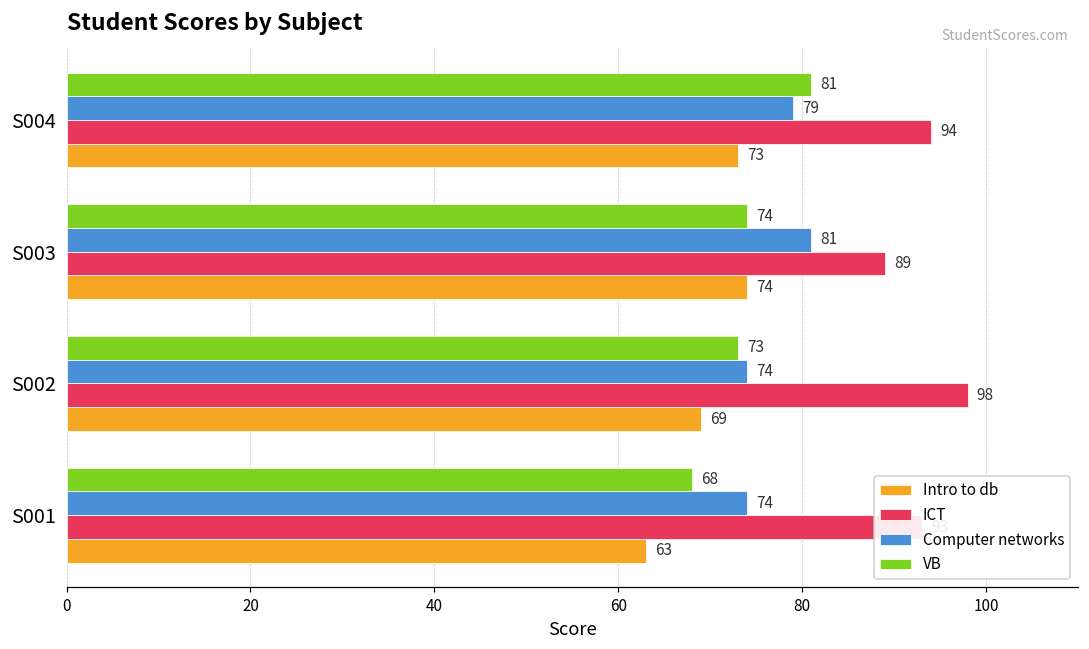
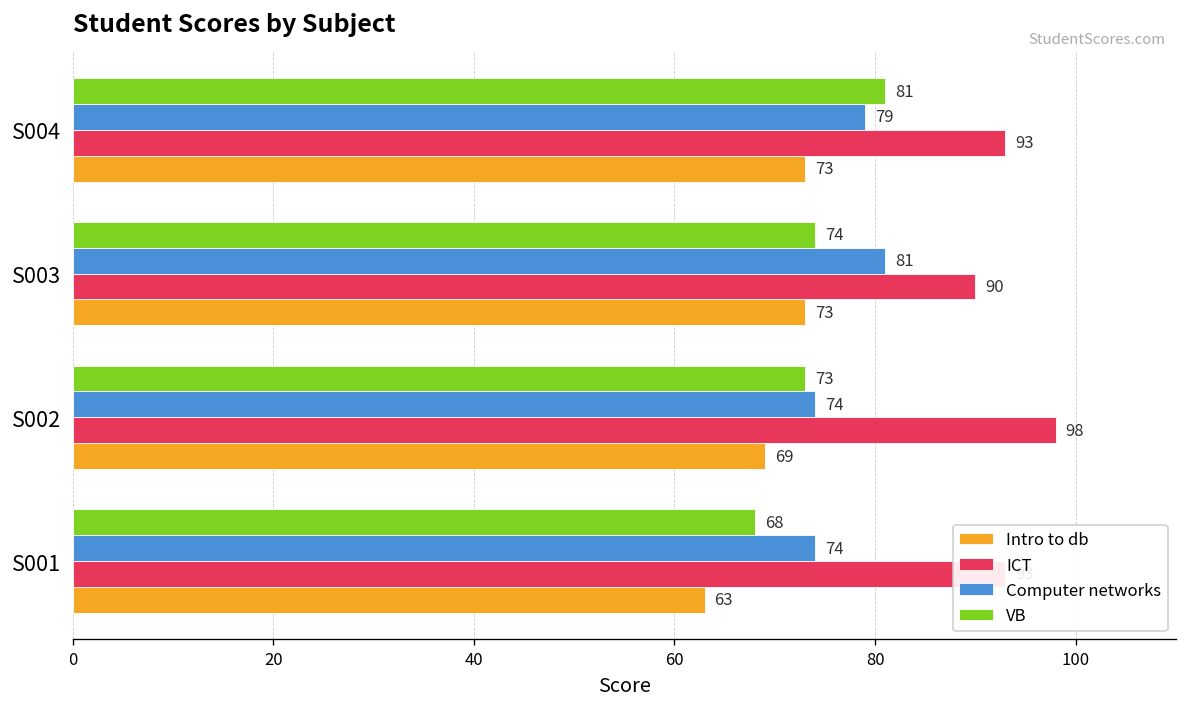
ICT, S004: 94 -> 93
ICT, S003: 89 -> 90
Intro to db, S003: 74 -> 73
